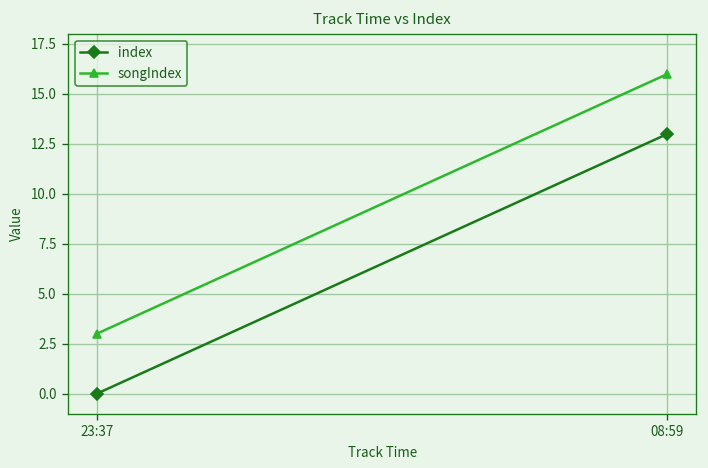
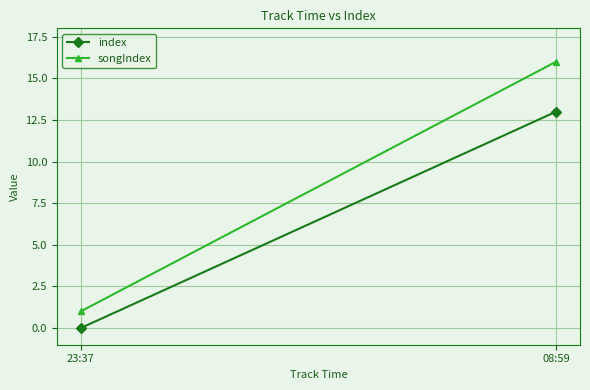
songIndex, 23:37: 3 -> 1
